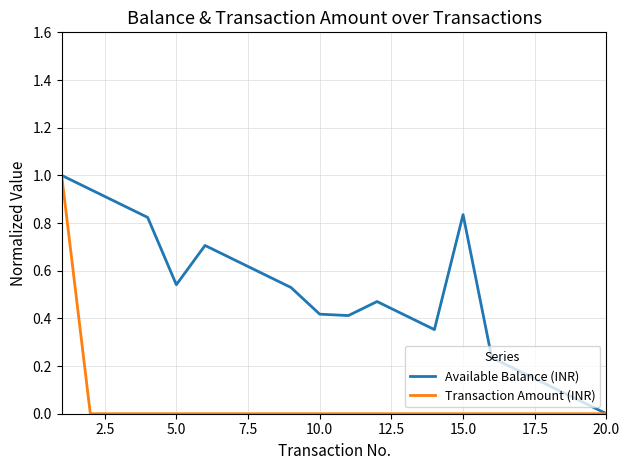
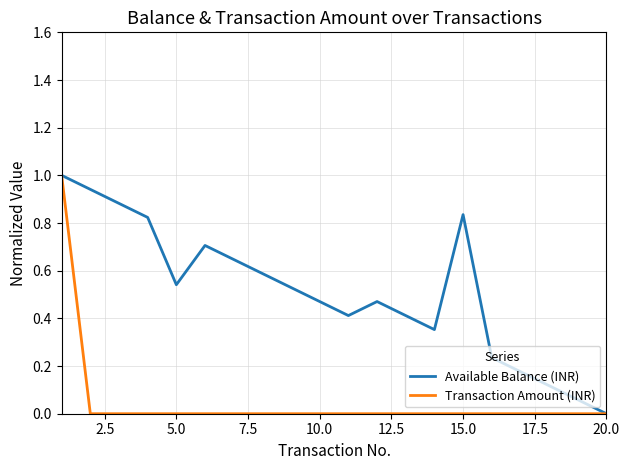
Available Balance (INR), 10.0: 0.42 -> 0.47
